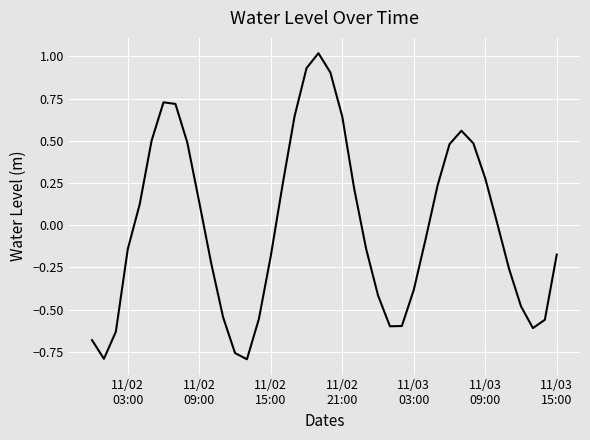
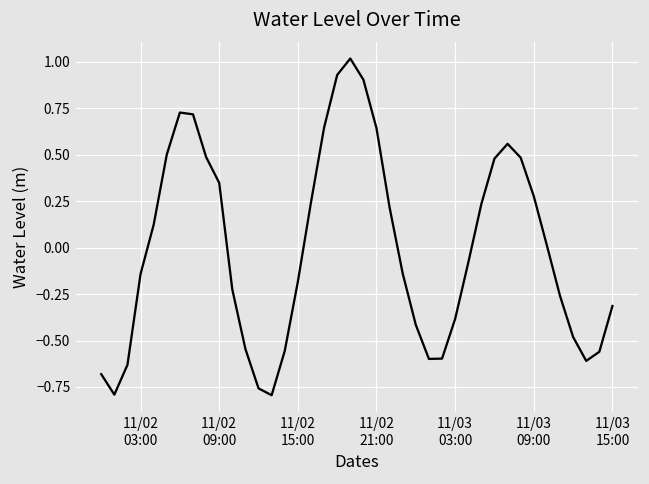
11/02 09:00: 0.13 -> 0.35
11/03 15:00: -0.17 -> -0.31
